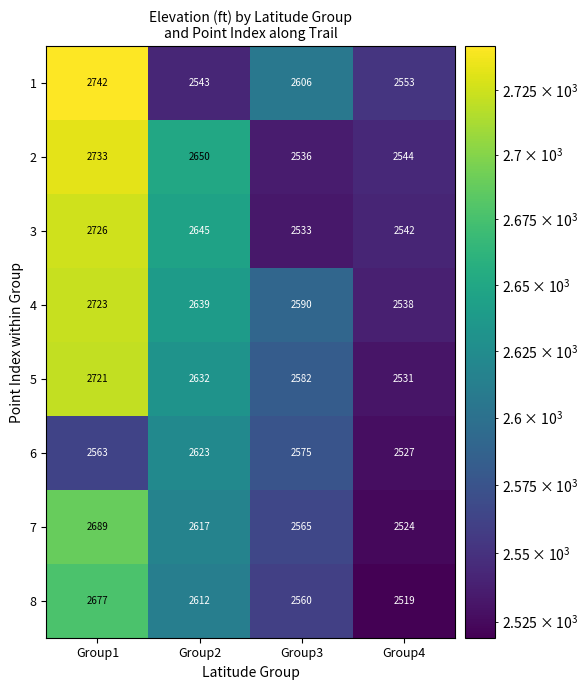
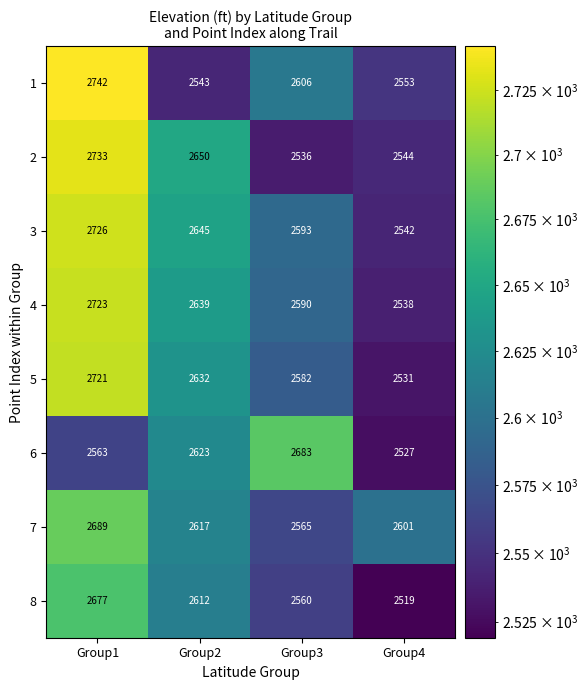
3, Group3: 2533 -> 2593
6, Group3: 2575 -> 2683
7, Group4: 2524 -> 2601
